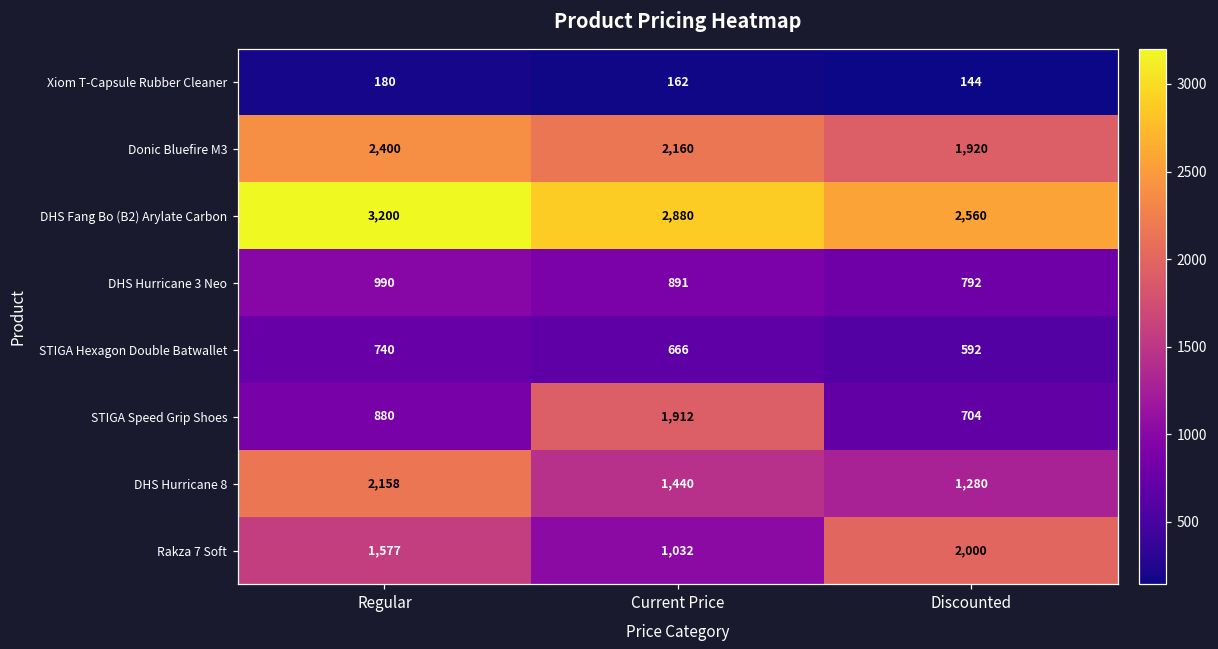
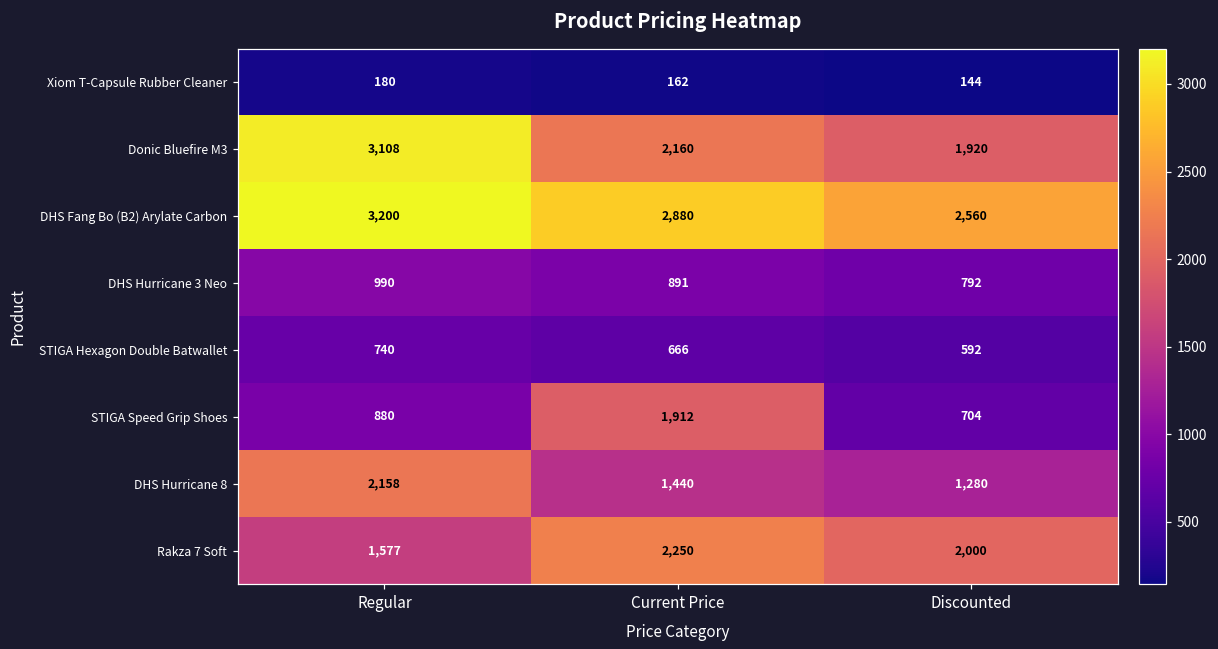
Donic Bluefire M3, Regular: 2,400 -> 3,108
Rakza 7 Soft, Current Price: 1,032 -> 2,250
